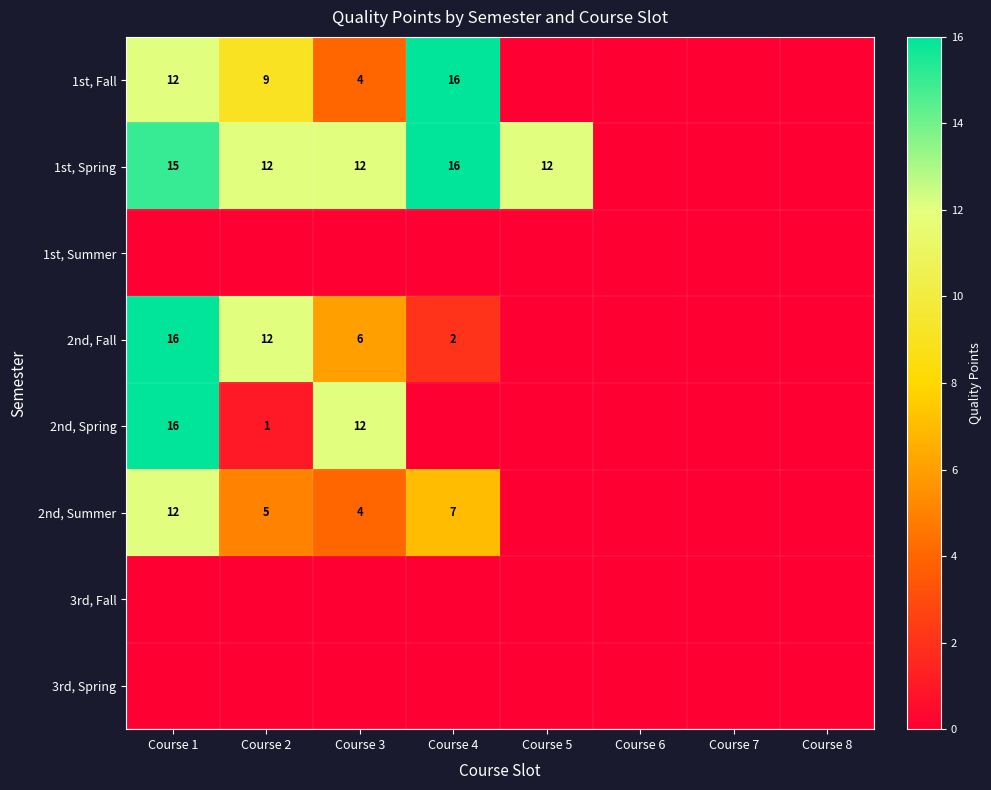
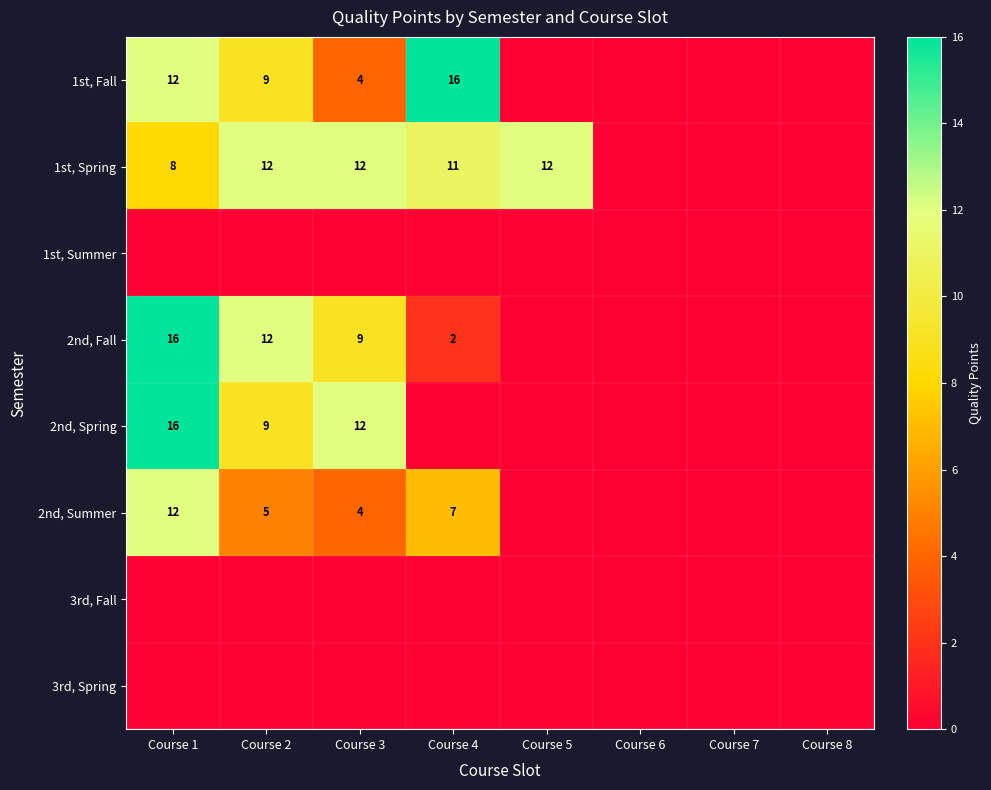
1st, Spring, Course 1: 15 -> 8
1st, Spring, Course 4: 16 -> 11
2nd, Fall, Course 3: 6 -> 9
2nd, Spring, Course 2: 1 -> 9
